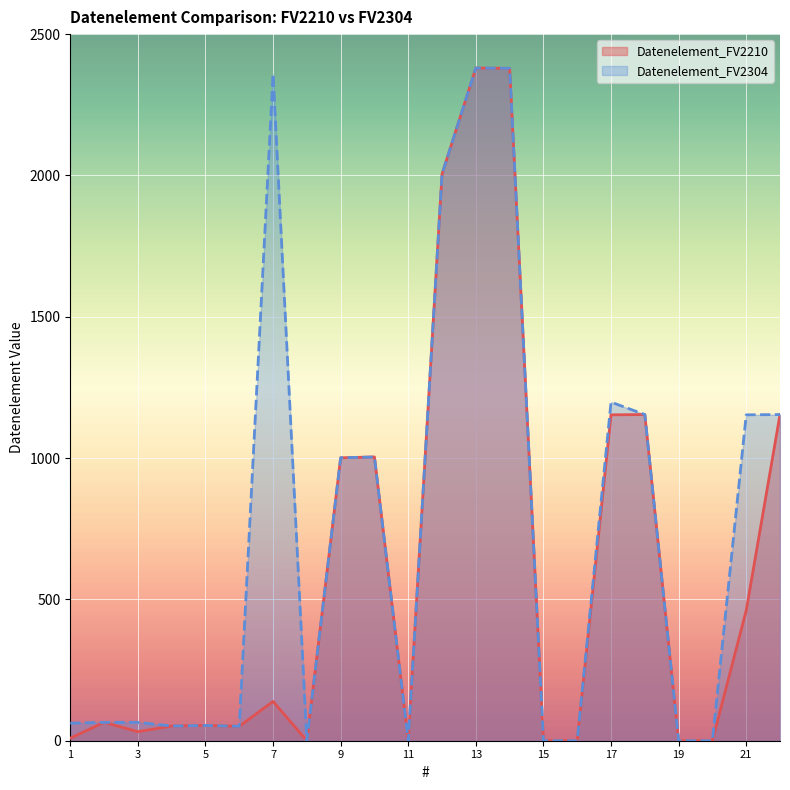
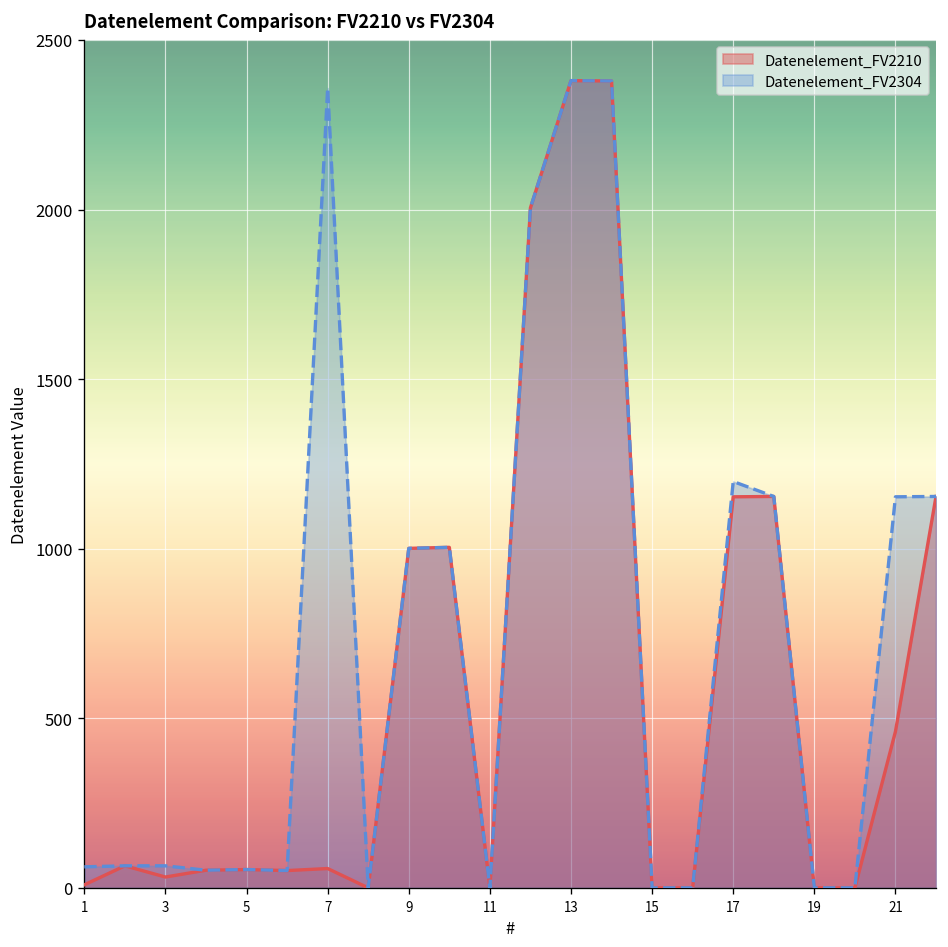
Datenelement_FV2210, 7: 140 -> 60
